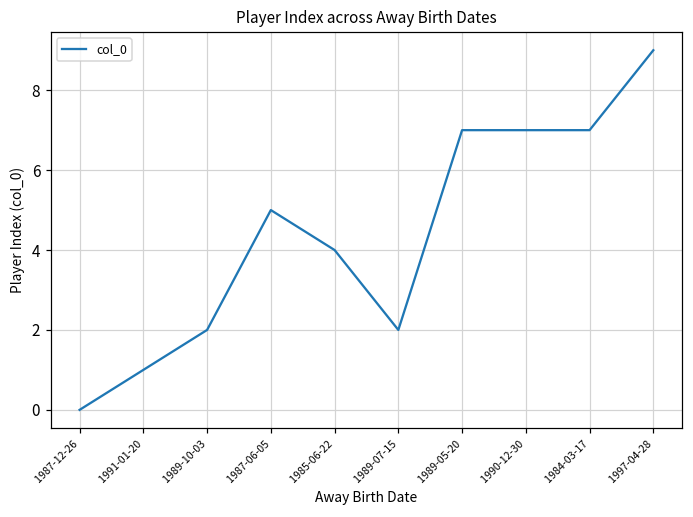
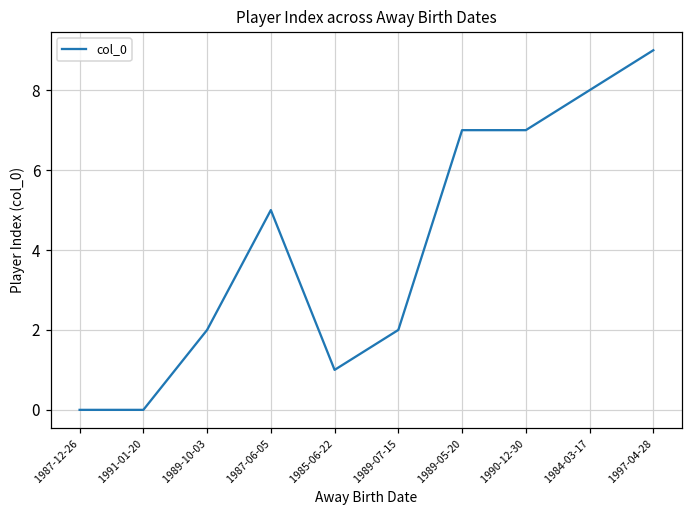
1991-01-20: 1 -> 0
1985-06-22: 4 -> 1
1984-03-17: 7 -> 8
